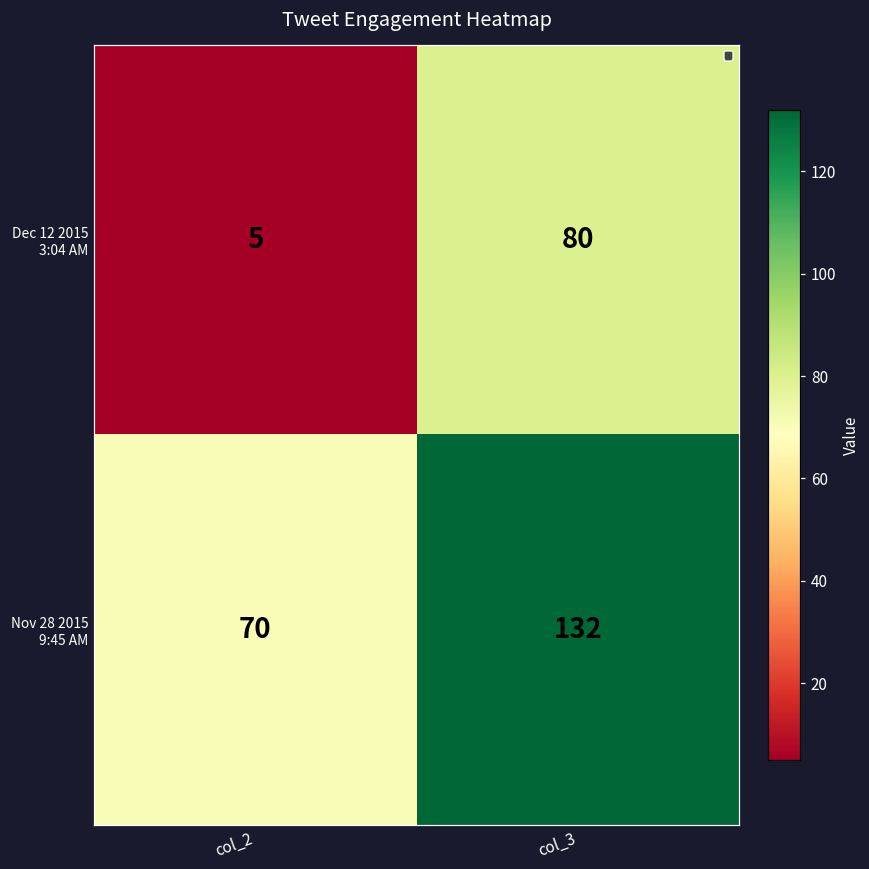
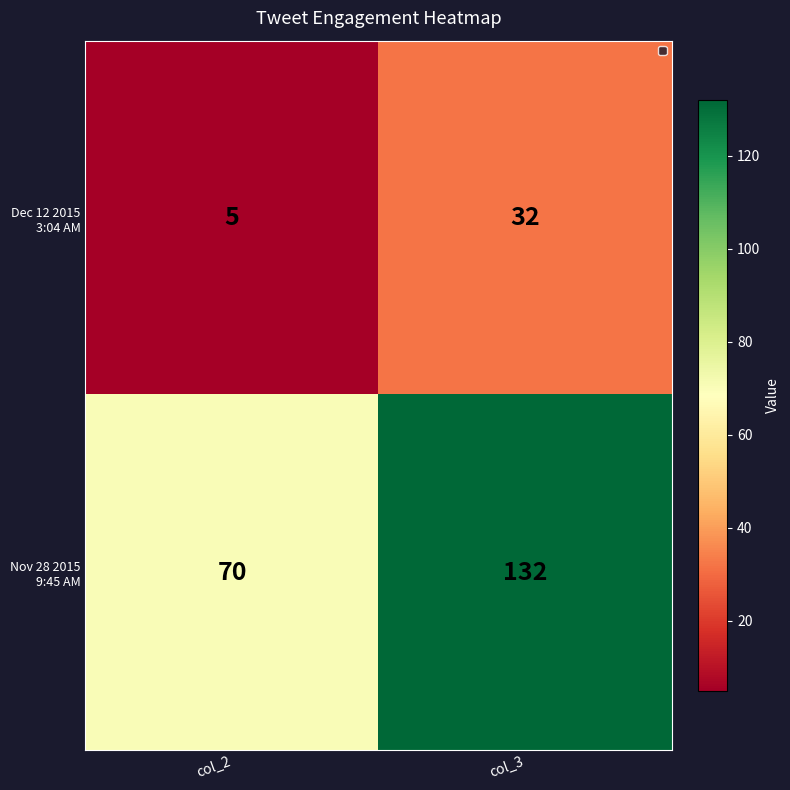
Dec 12 2015 3:04 AM, col_3: 80 -> 32
